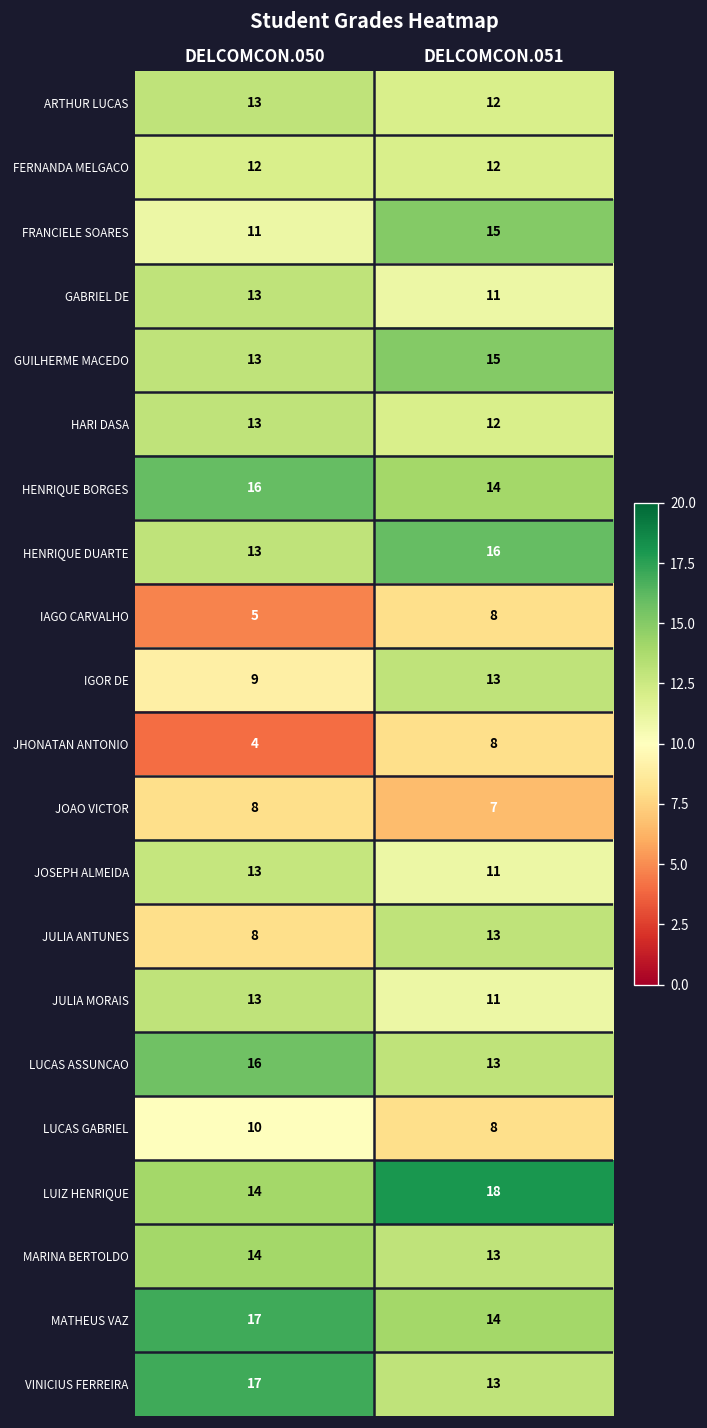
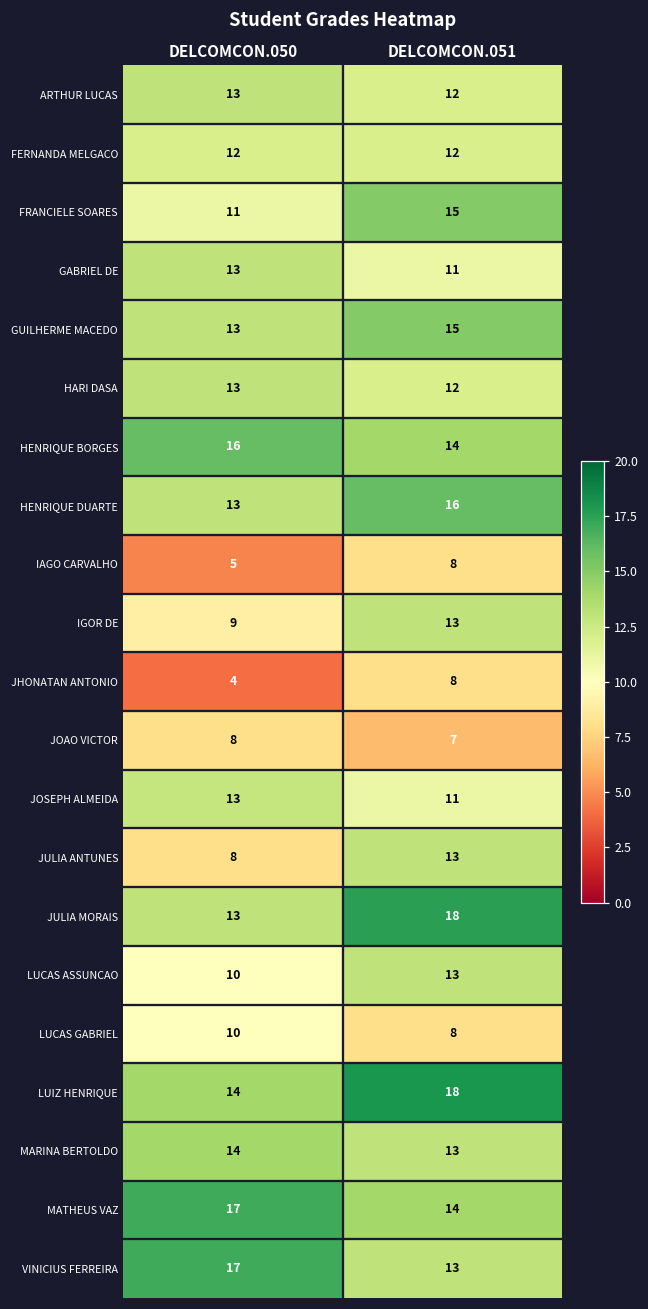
JULIA MORAIS, DELCOMCON.051: 11 -> 18
LUCAS ASSUNCAO, DELCOMCON.050: 16 -> 10
